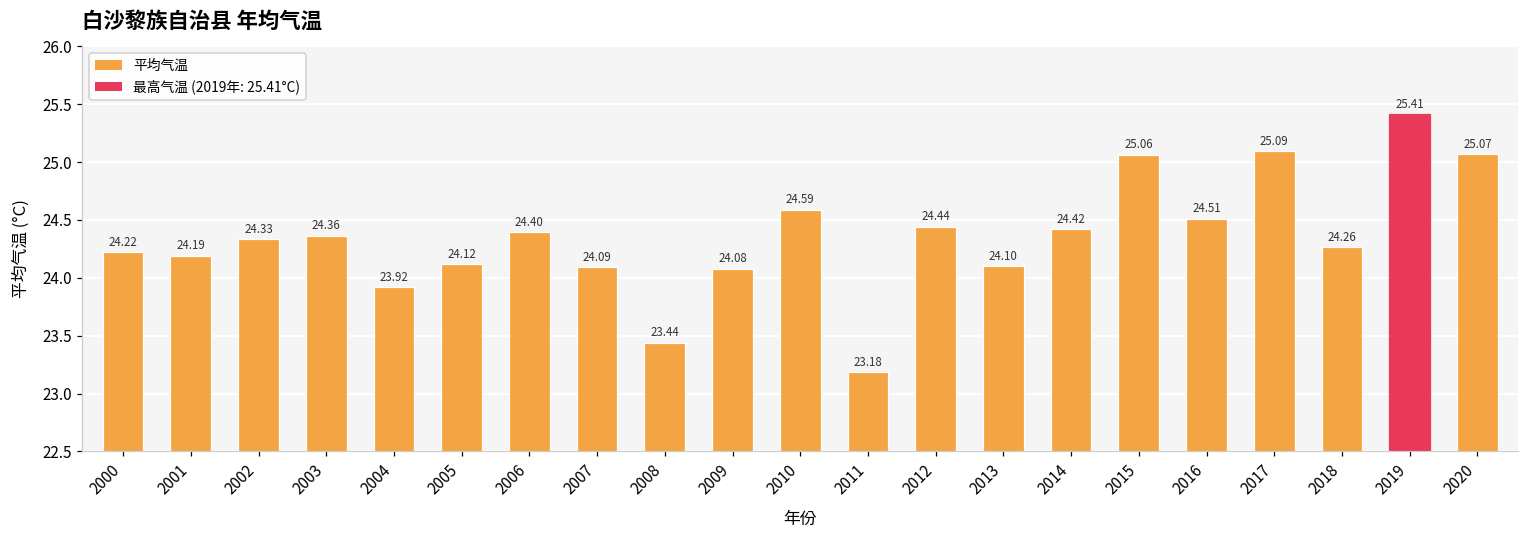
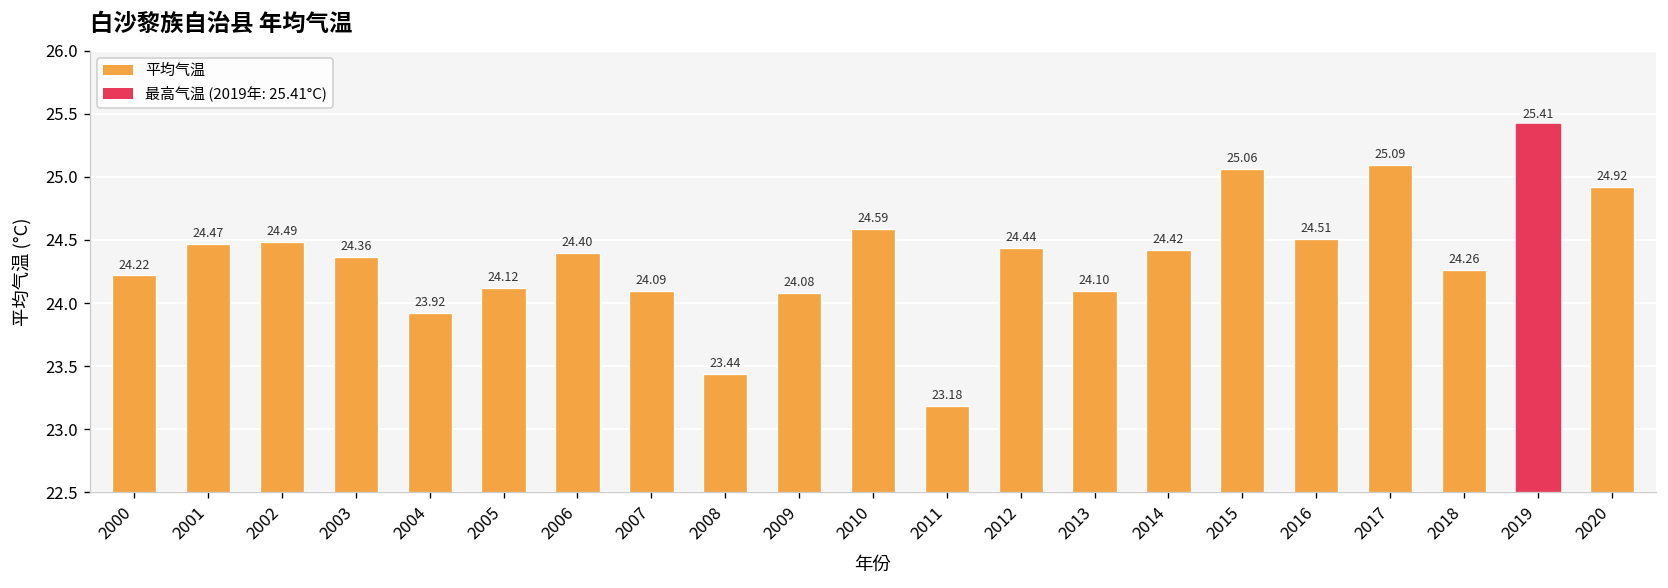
2001: 24.19 -> 24.47
2002: 24.33 -> 24.49
2020: 25.07 -> 24.92
